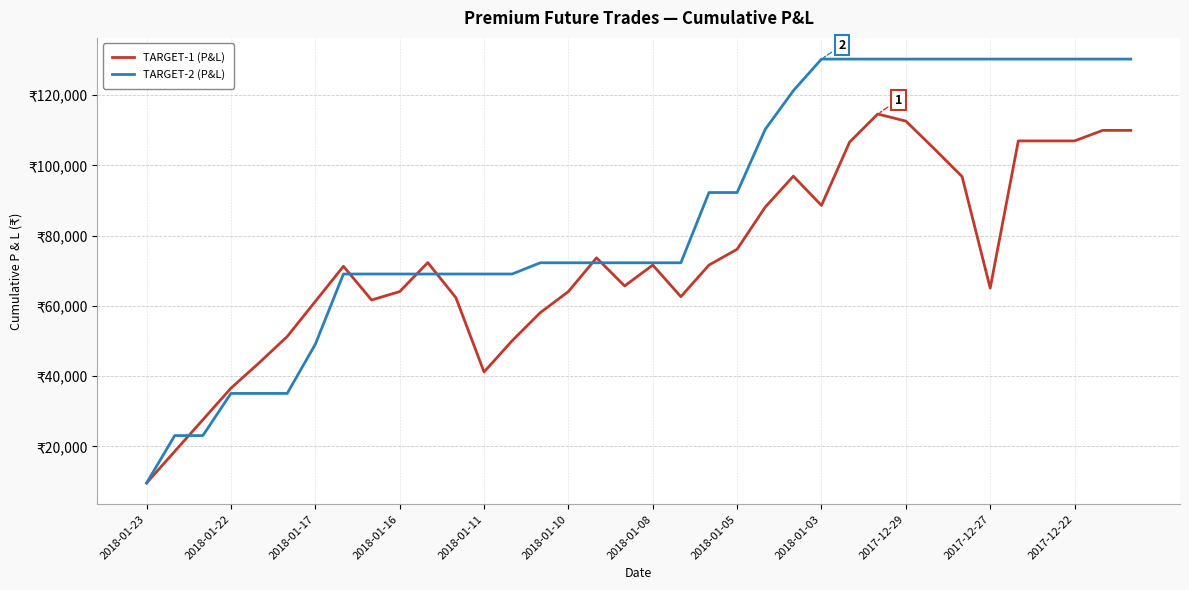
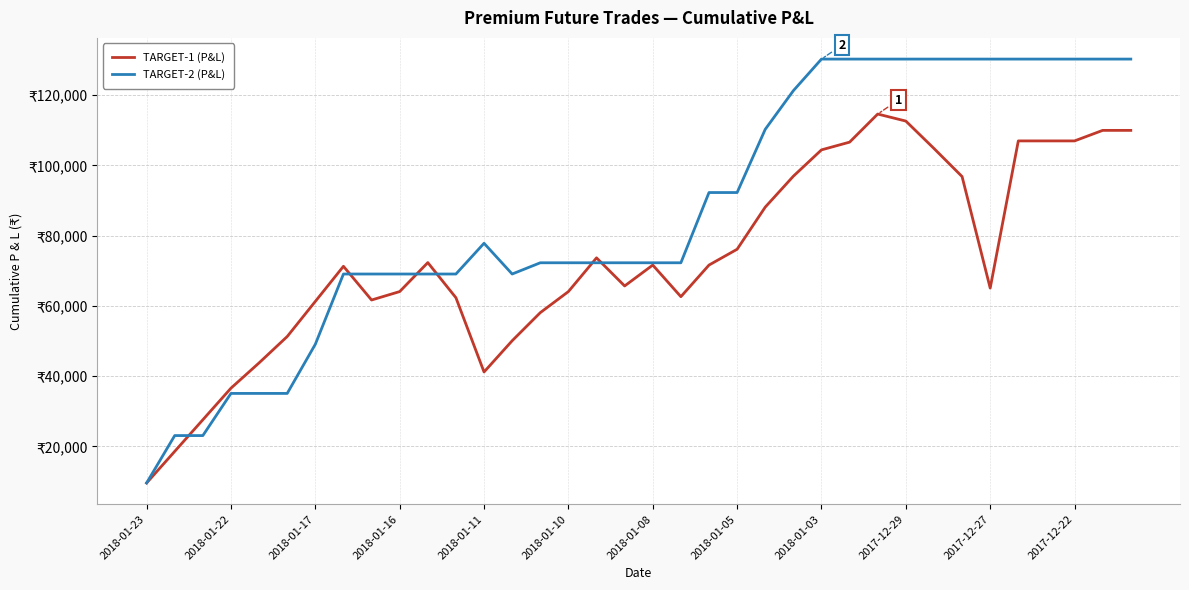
TARGET-2 (P&L), 2018-01-11: ₹69,000 -> ₹78,000
TARGET-1 (P&L), 2018-01-03: ₹89,000 -> ₹104,000
